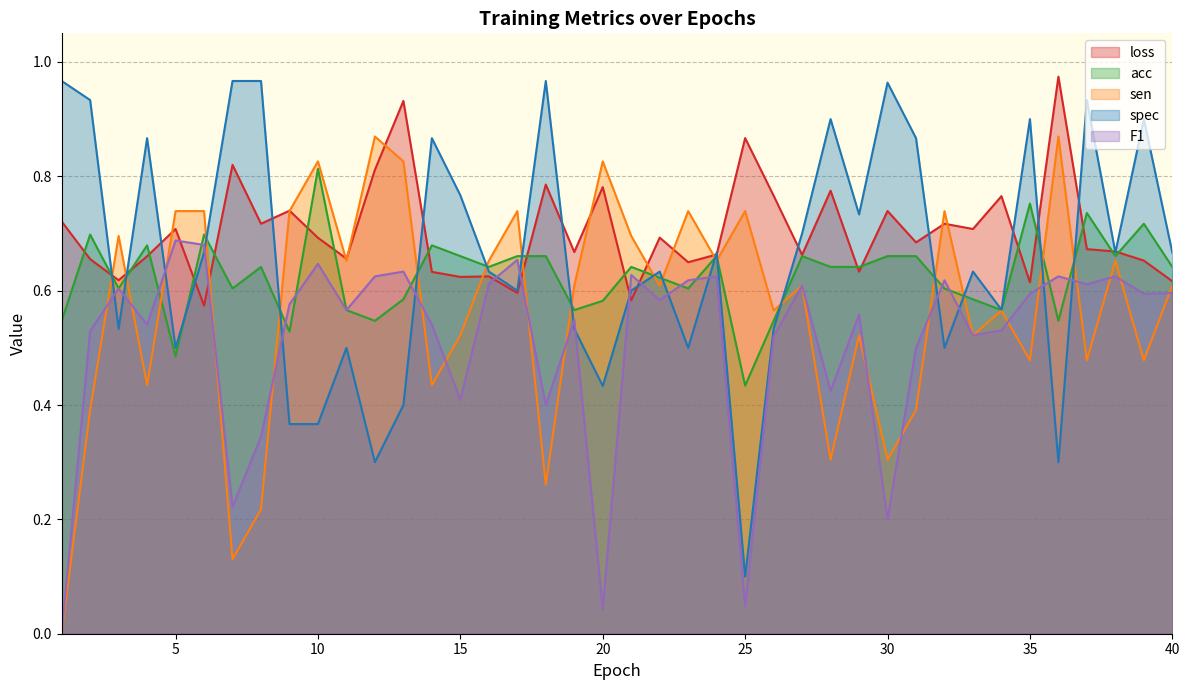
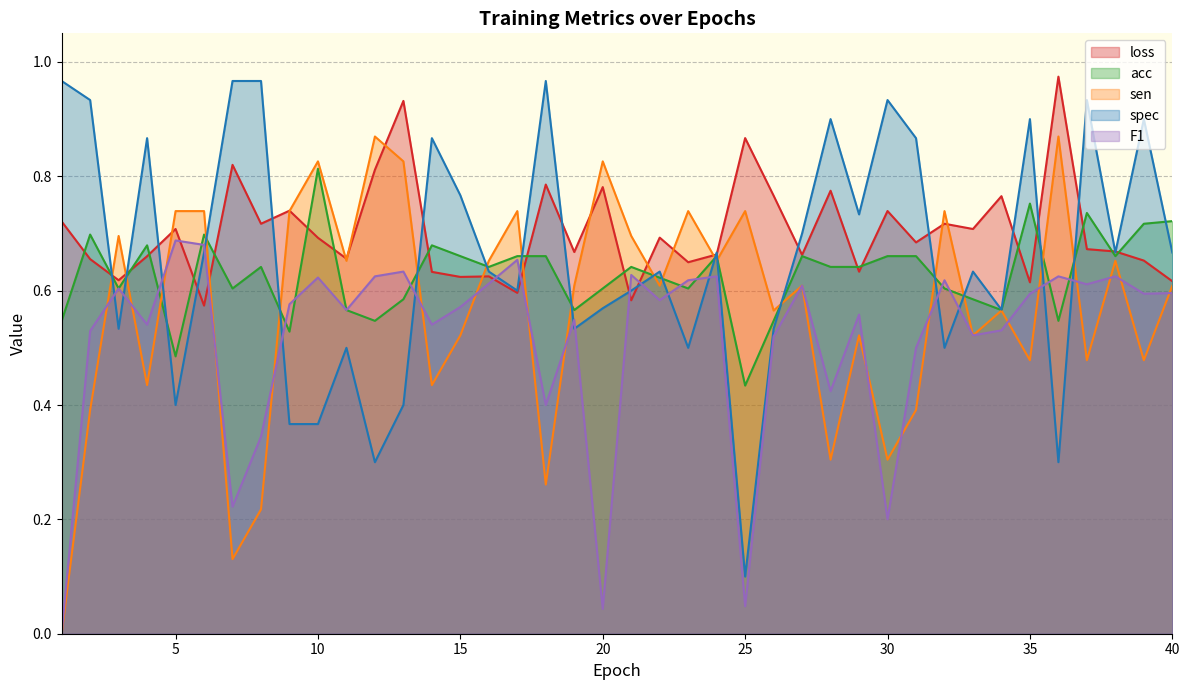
spec, 5: 0.5 -> 0.4
F1, 10: 0.65 -> 0.62
F1, 15: 0.41 -> 0.57
acc, 20: 0.58 -> 0.60
spec, 20: 0.43 -> 0.57
spec, 30: 0.96 -> 0.93
acc, 40: 0.64 -> 0.72
